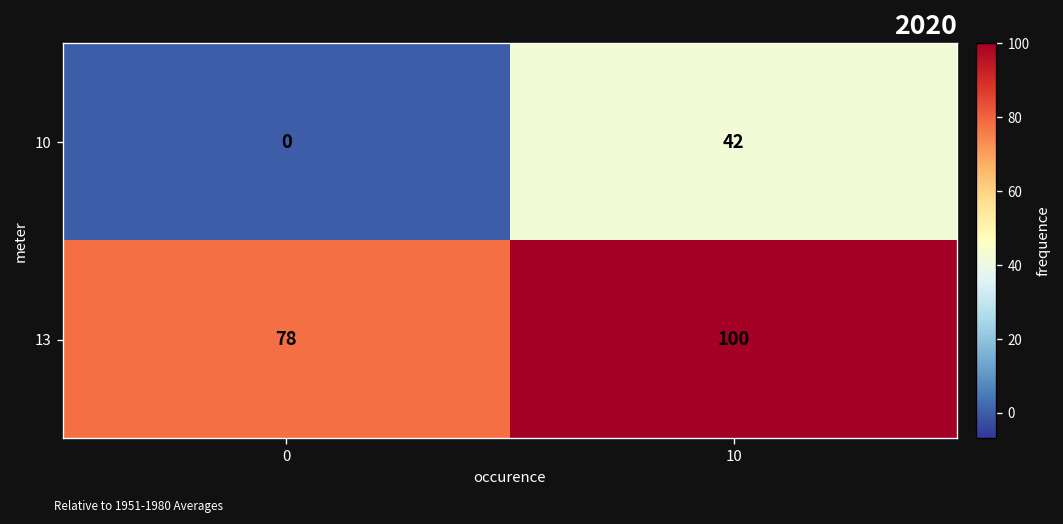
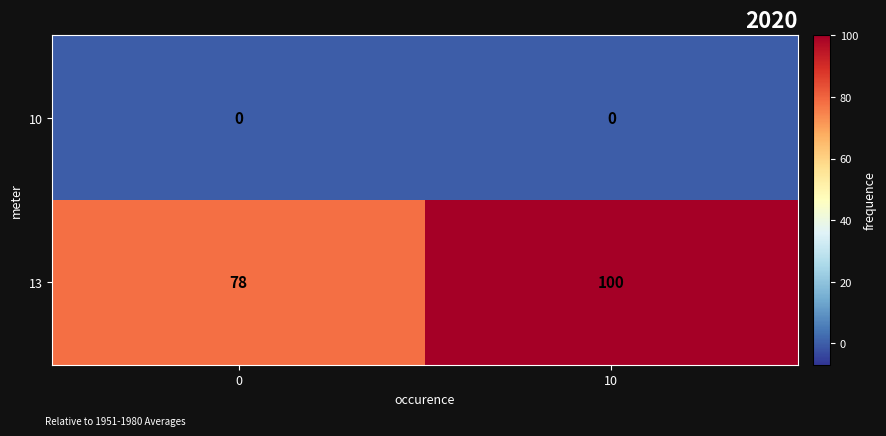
10, 10: 42 -> 0
